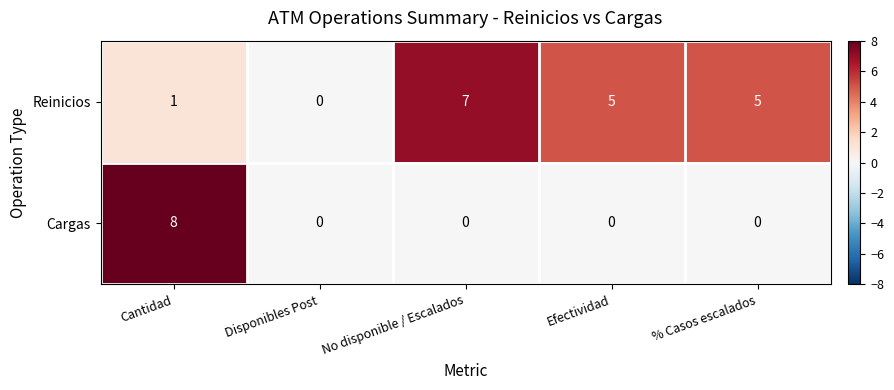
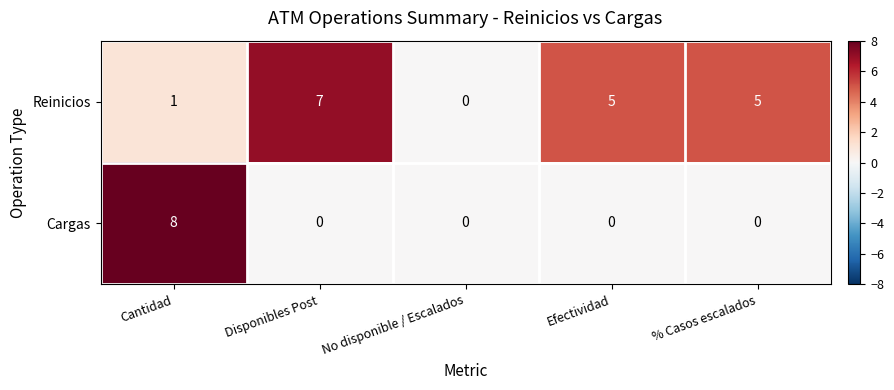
Reinicios, Disponibles Post: 0 -> 7
Reinicios, No disponible / Escalados: 7 -> 0
